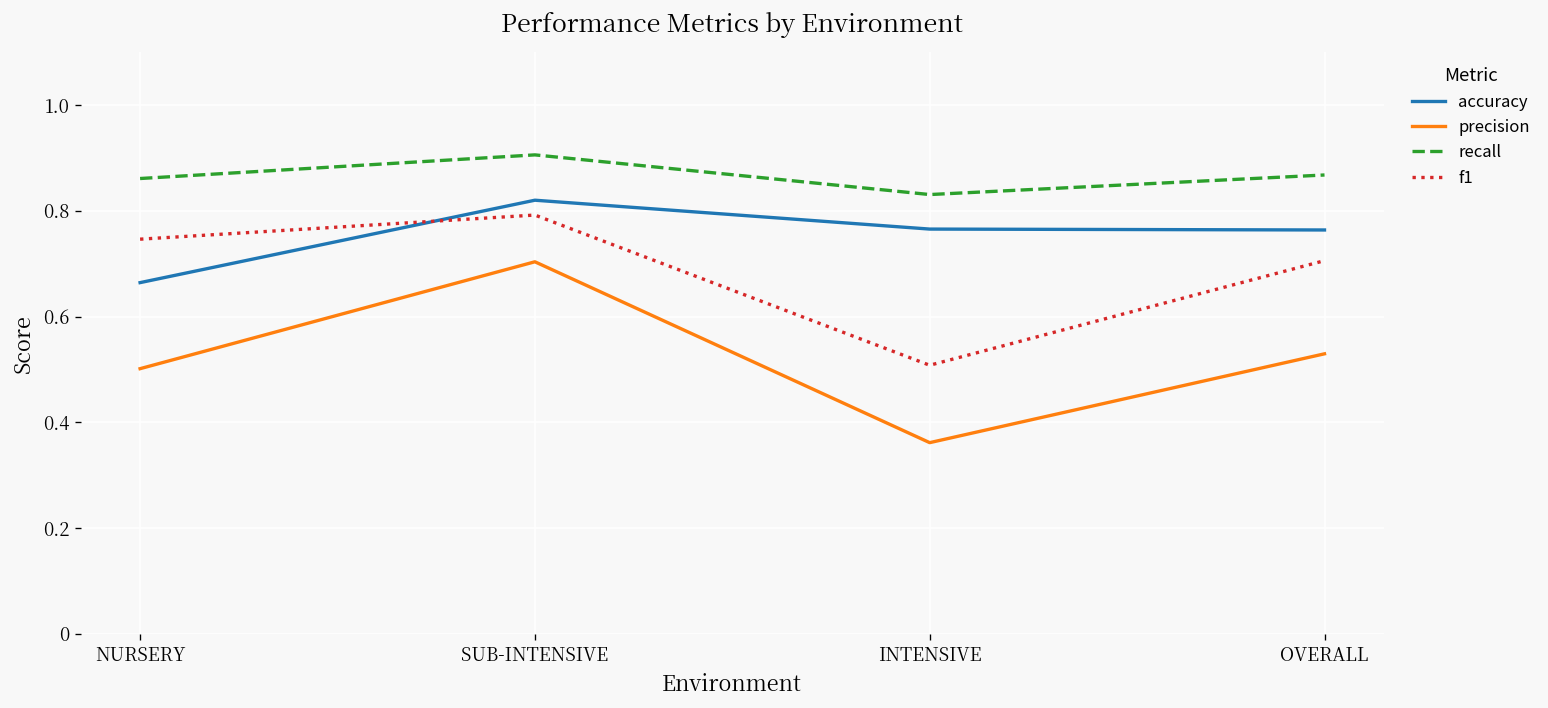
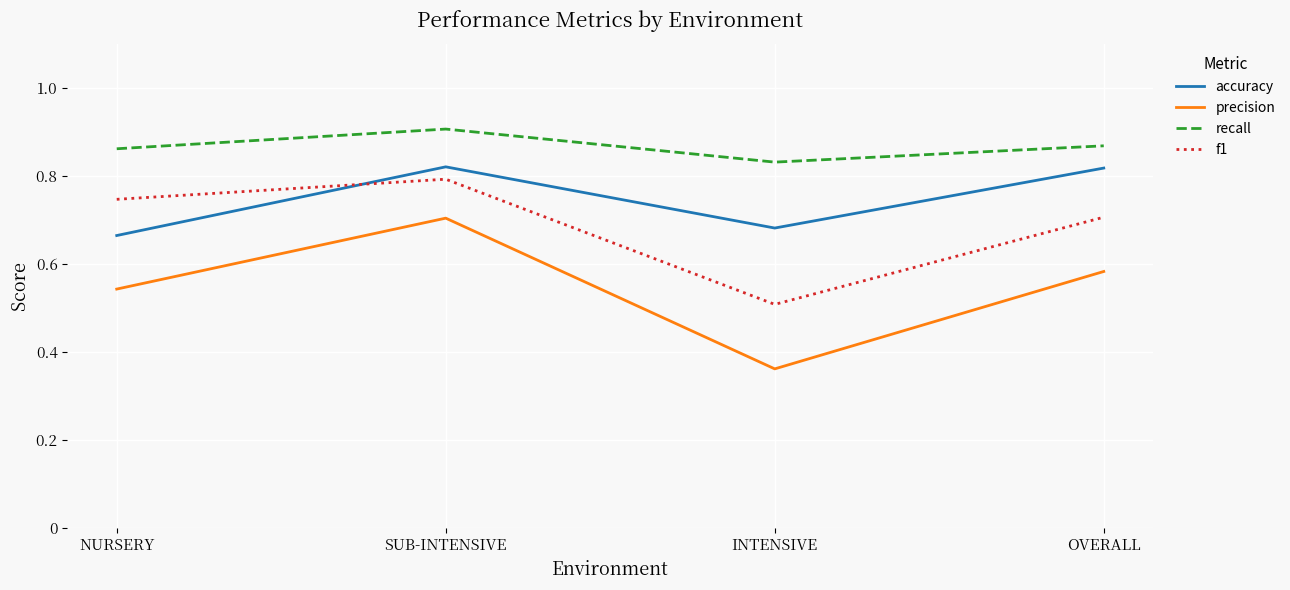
precision, NURSERY: 0.50 -> 0.54
accuracy, INTENSIVE: 0.77 -> 0.68
accuracy, OVERALL: 0.76 -> 0.82
precision, OVERALL: 0.53 -> 0.58
